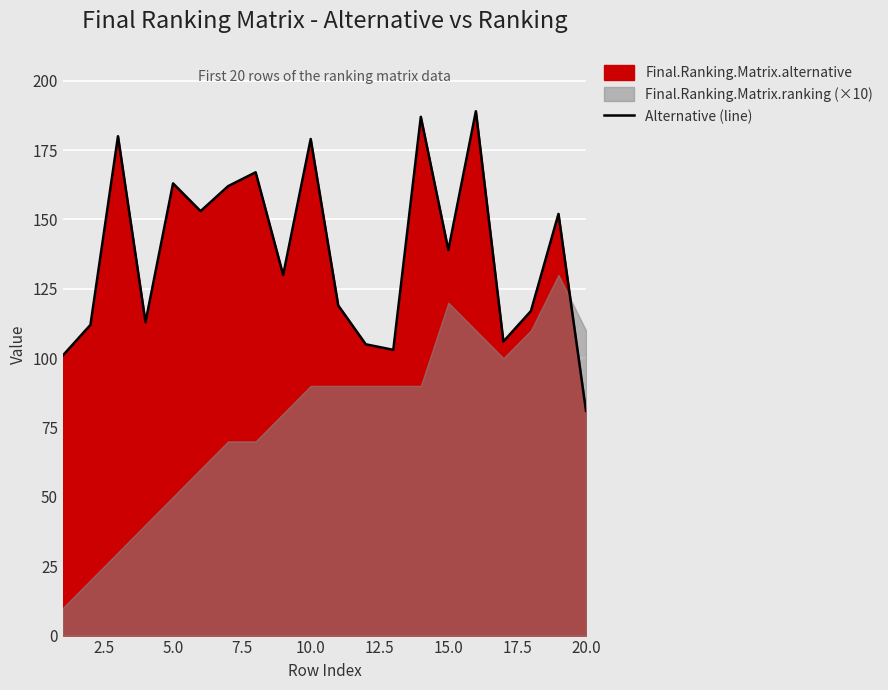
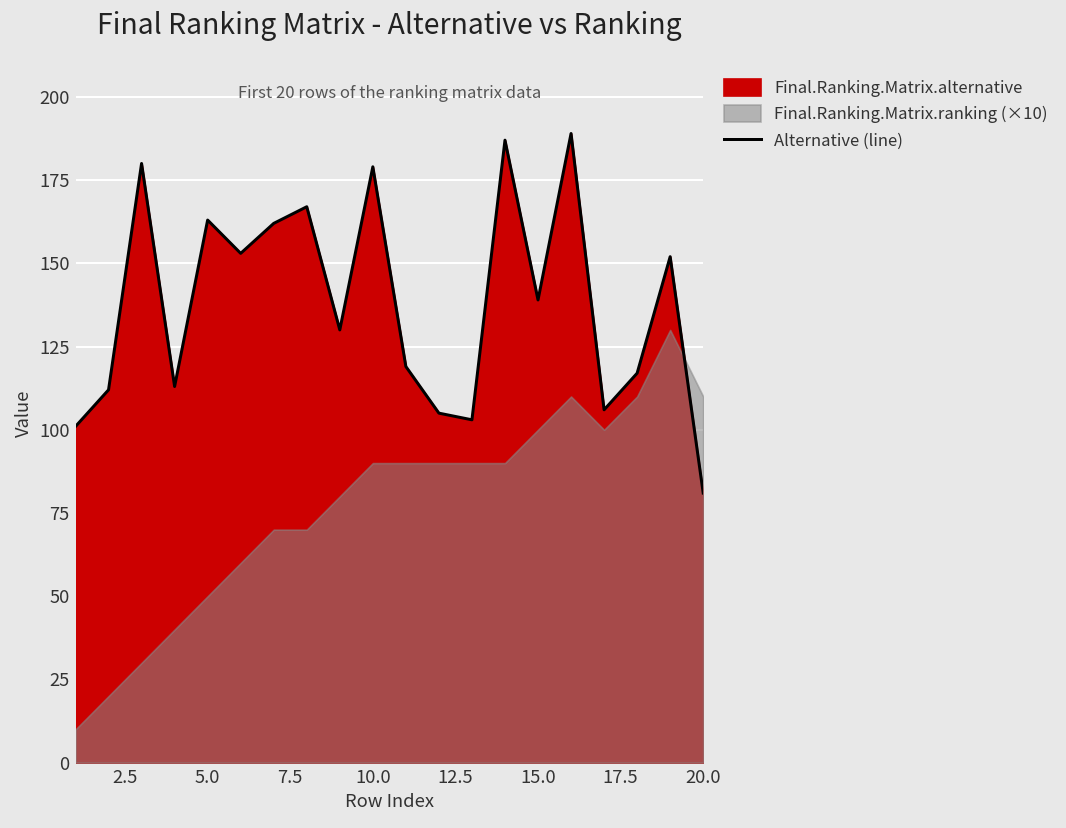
Final.Ranking.Matrix.ranking (×10), 15.0: 120 -> 100
